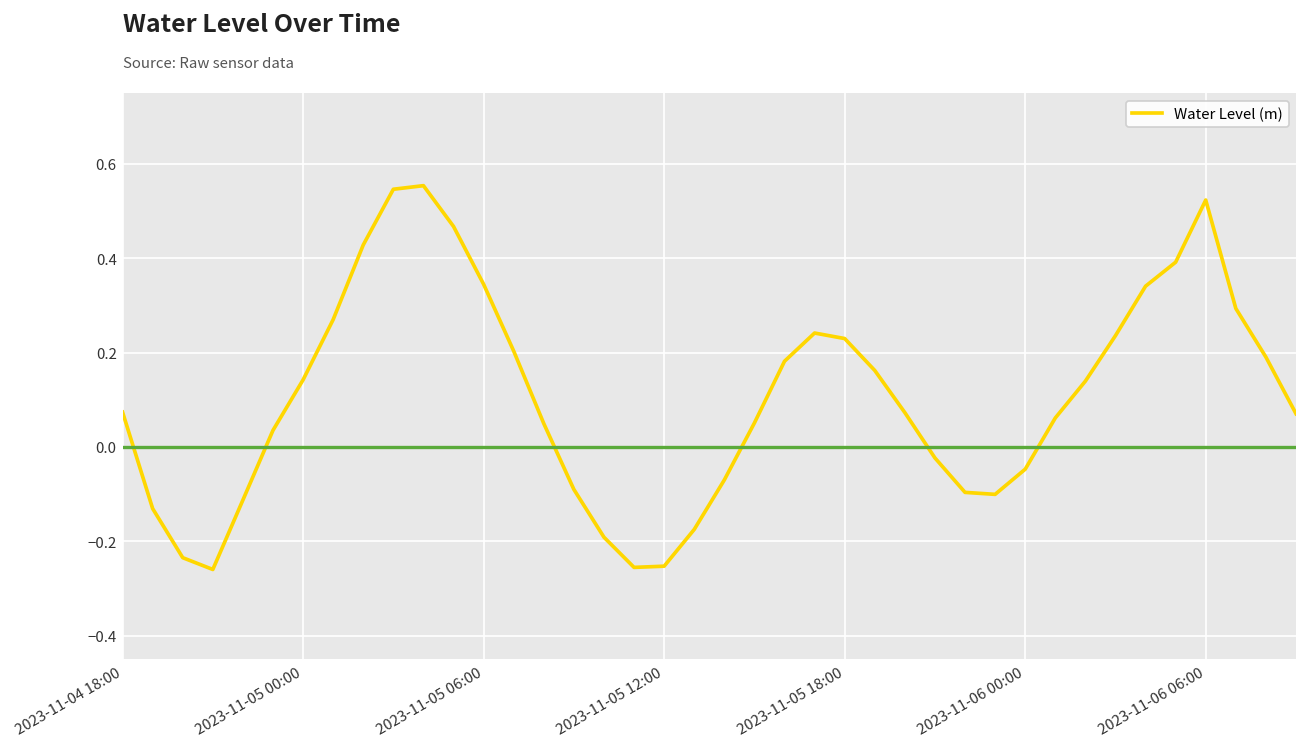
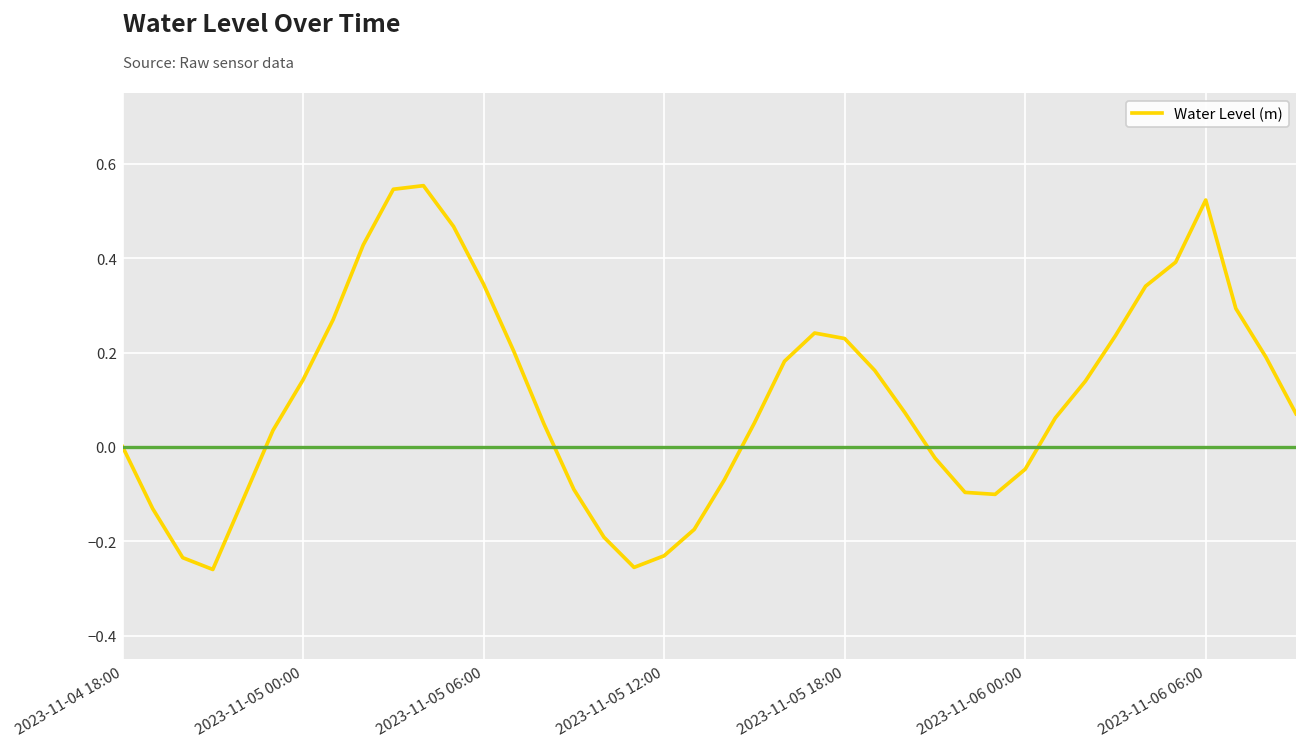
2023-11-04 18:00: 0.07 -> 0.00
2023-11-05 12:00: -0.25 -> -0.23
